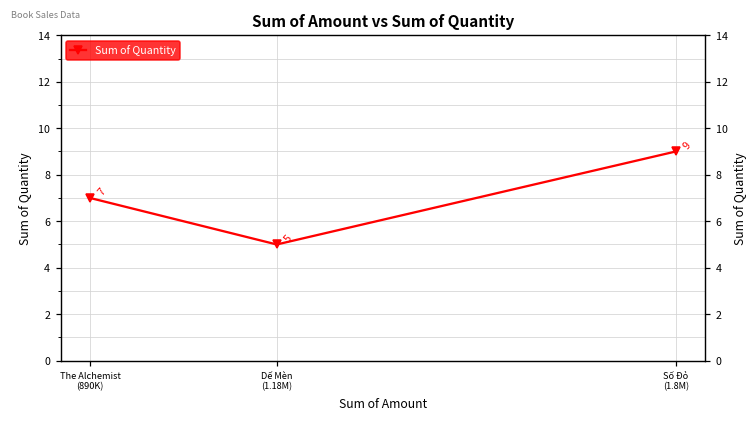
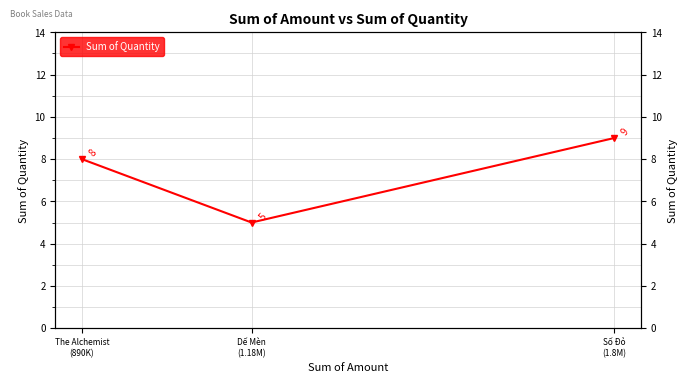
The Alchemist (890K): 7 -> 8
